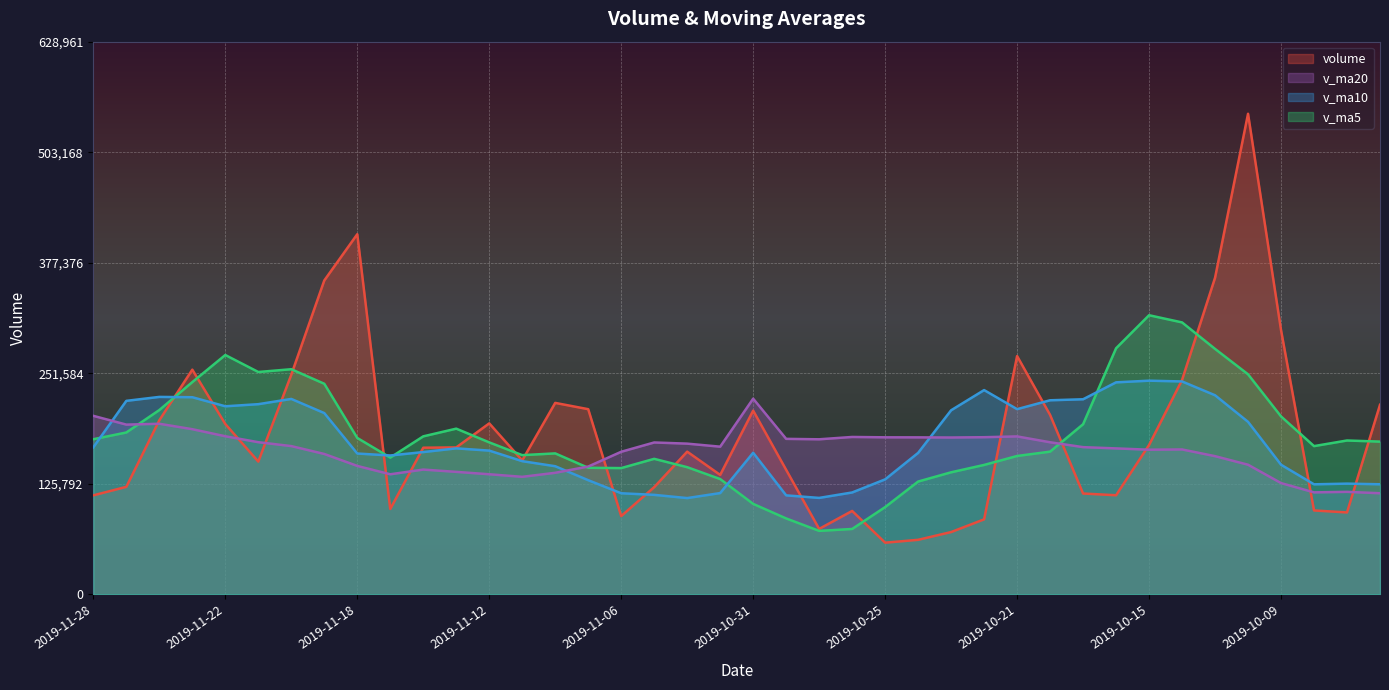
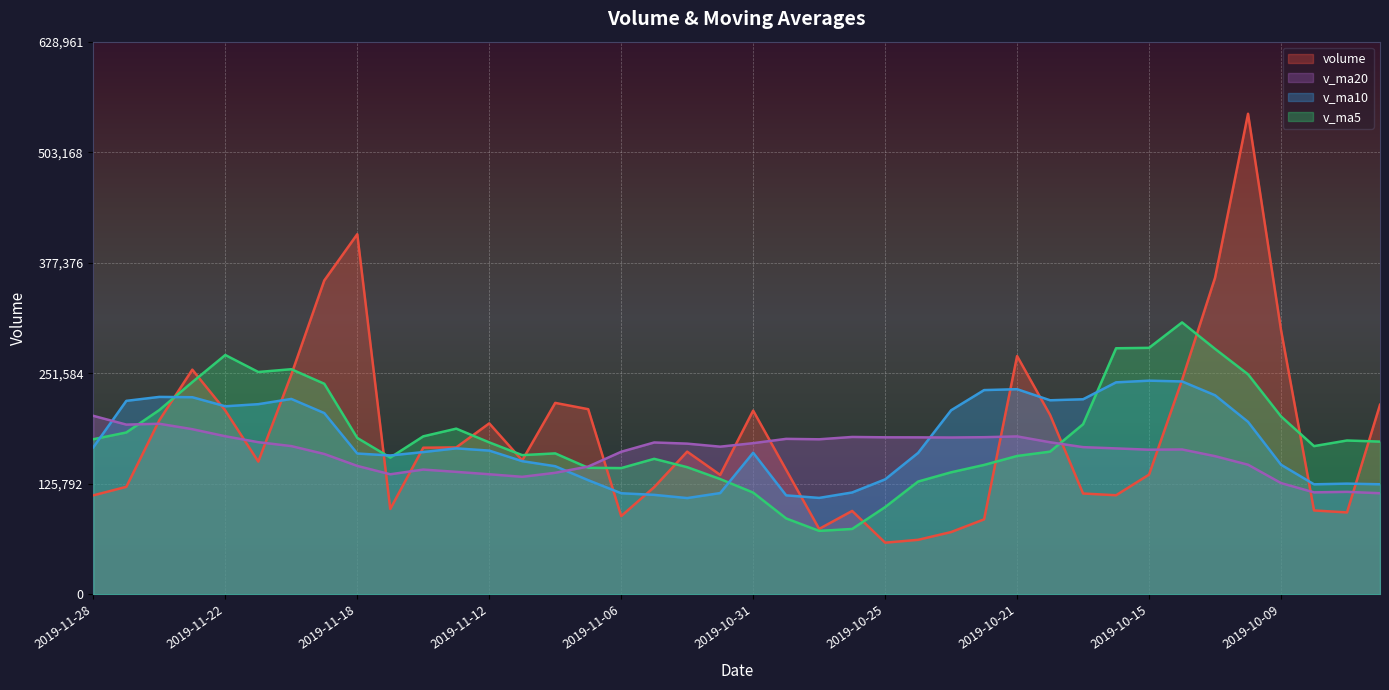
volume, 2019-11-22: 190,000 -> 210,000
v_ma20, 2019-10-31: 220,000 -> 170,000
v_ma5, 2019-10-31: 100,000 -> 120,000
v_ma10, 2019-10-21: 210,000 -> 230,000
volume, 2019-10-15: 170,000 -> 140,000
v_ma5, 2019-10-15: 320,000 -> 280,000
